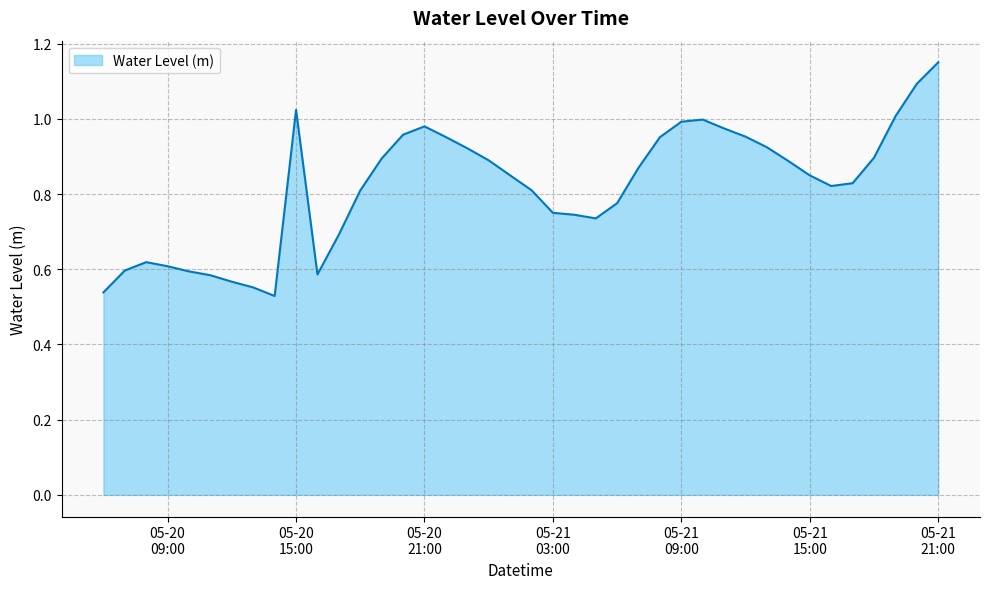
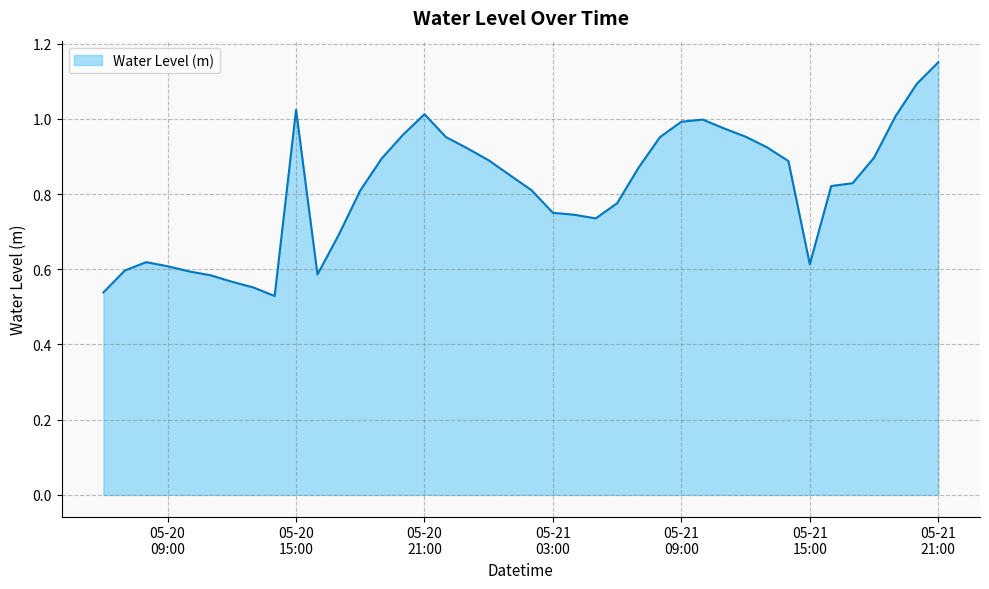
05-20 21:00: 0.98 -> 1.01
05-21 15:00: 0.85 -> 0.61
